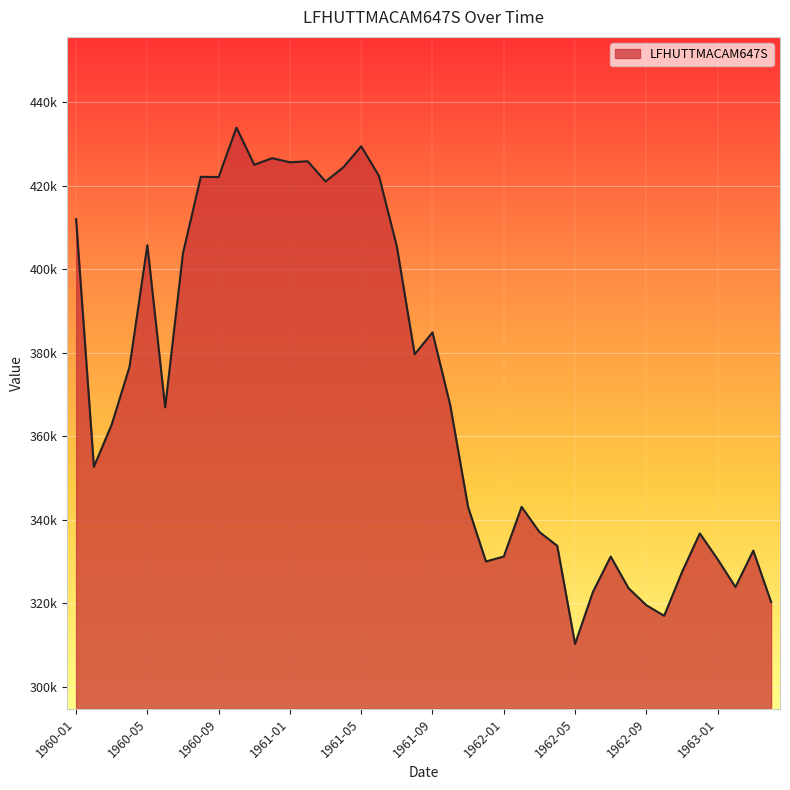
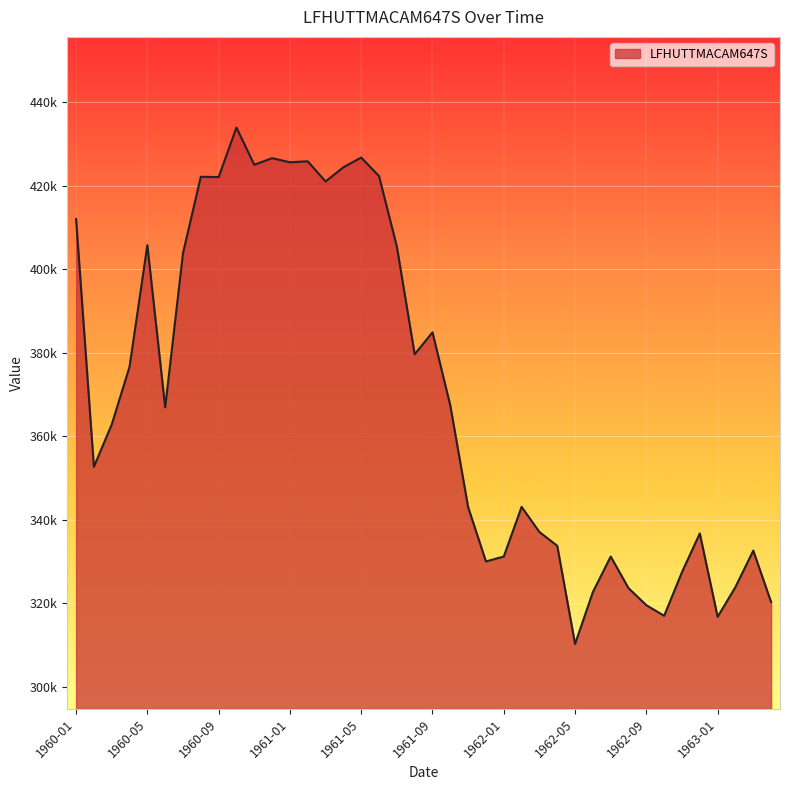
1961-05: 429000 -> 427000
1963-01: 331000 -> 317000
